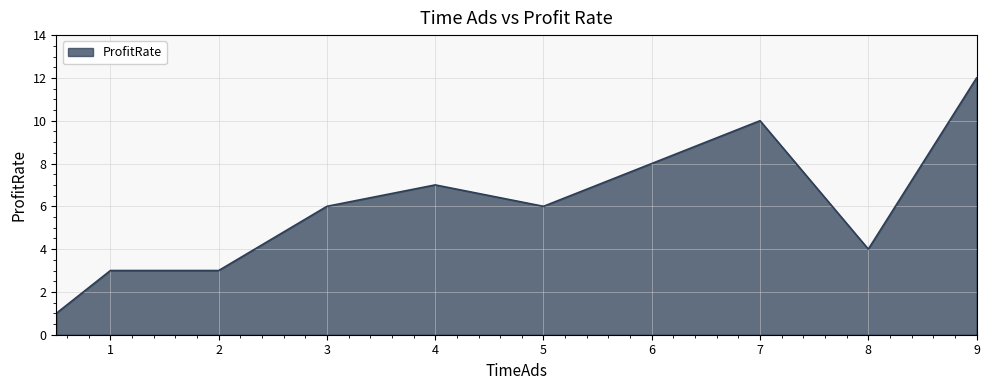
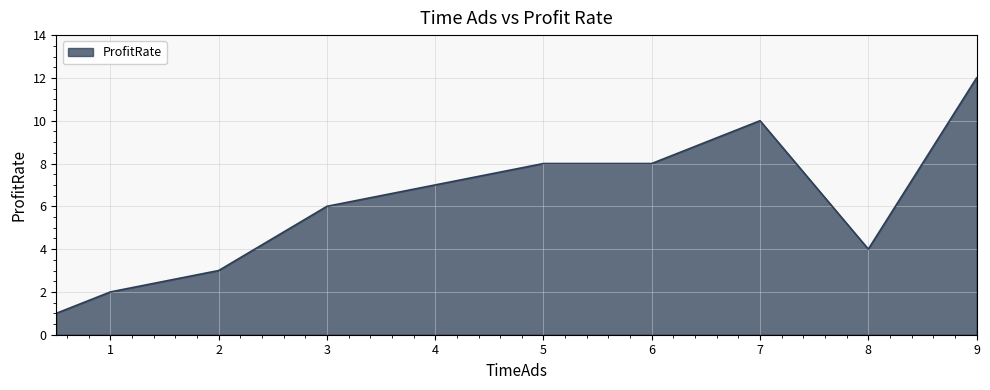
1: 3 -> 2
5: 6 -> 8
